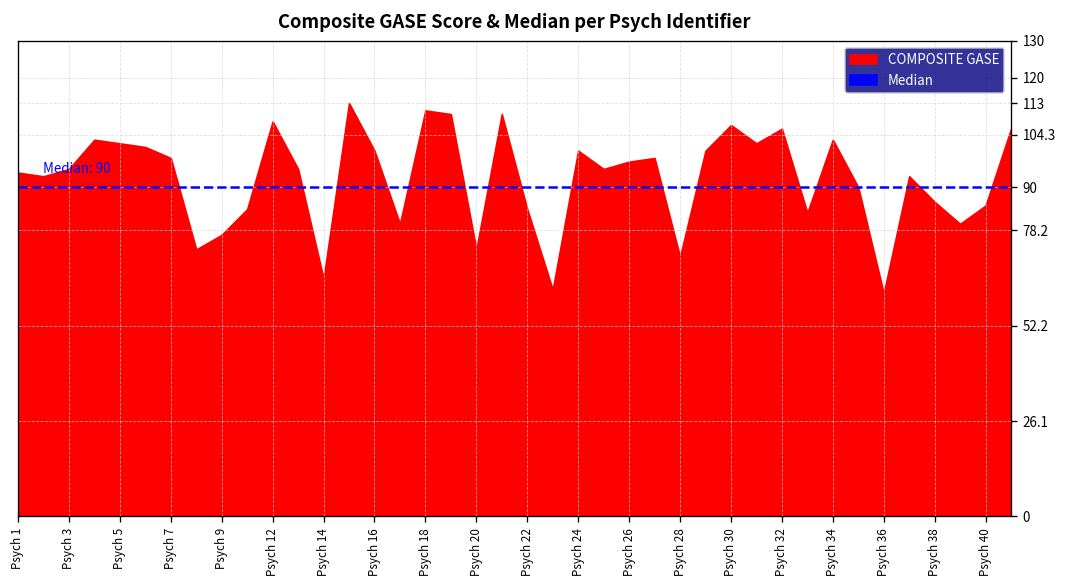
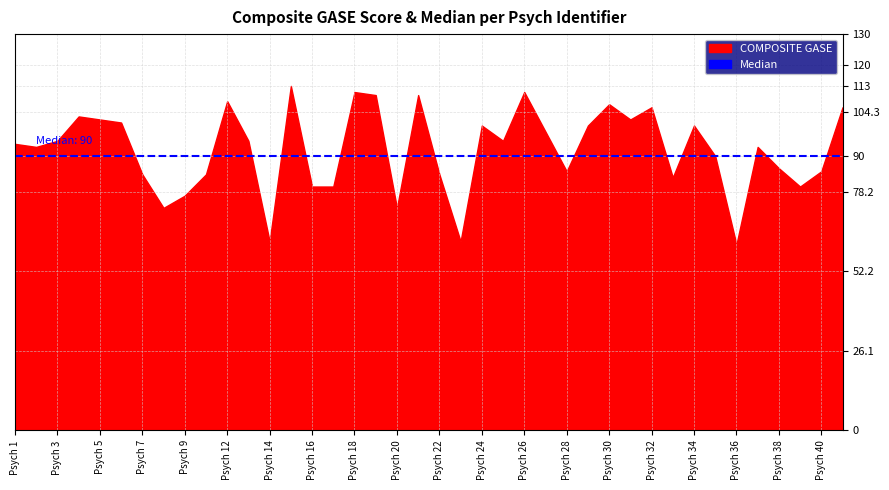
COMPOSITE GASE, Psych 7: 98 -> 84
COMPOSITE GASE, Psych 14: 65 -> 62
COMPOSITE GASE, Psych 16: 100 -> 80
COMPOSITE GASE, Psych 26: 97 -> 111
COMPOSITE GASE, Psych 28: 71 -> 85
COMPOSITE GASE, Psych 34: 103 -> 100
